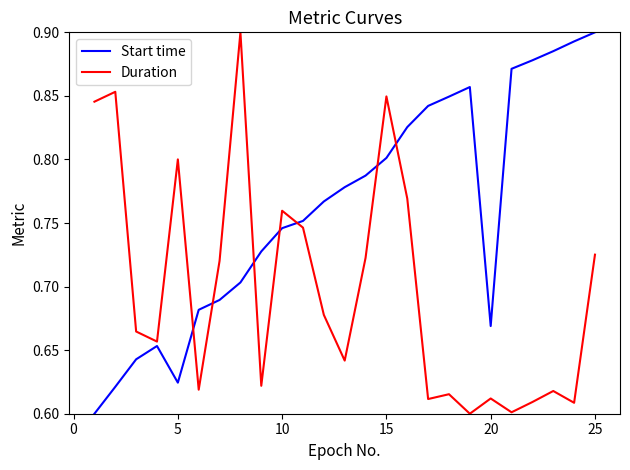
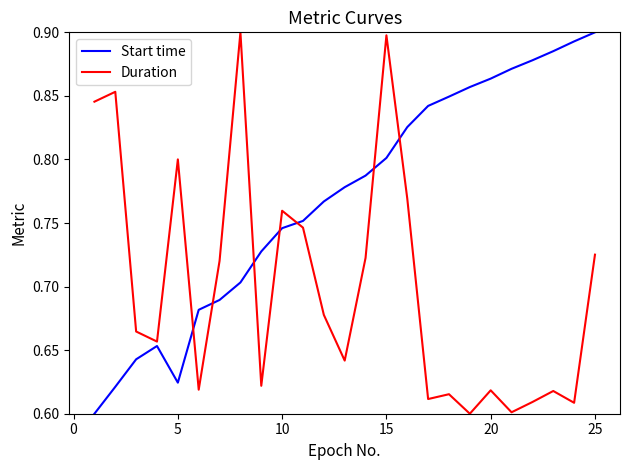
Duration, 15: 0.850 -> 0.898
Start time, 20: 0.669 -> 0.864
Duration, 20: 0.612 -> 0.618
